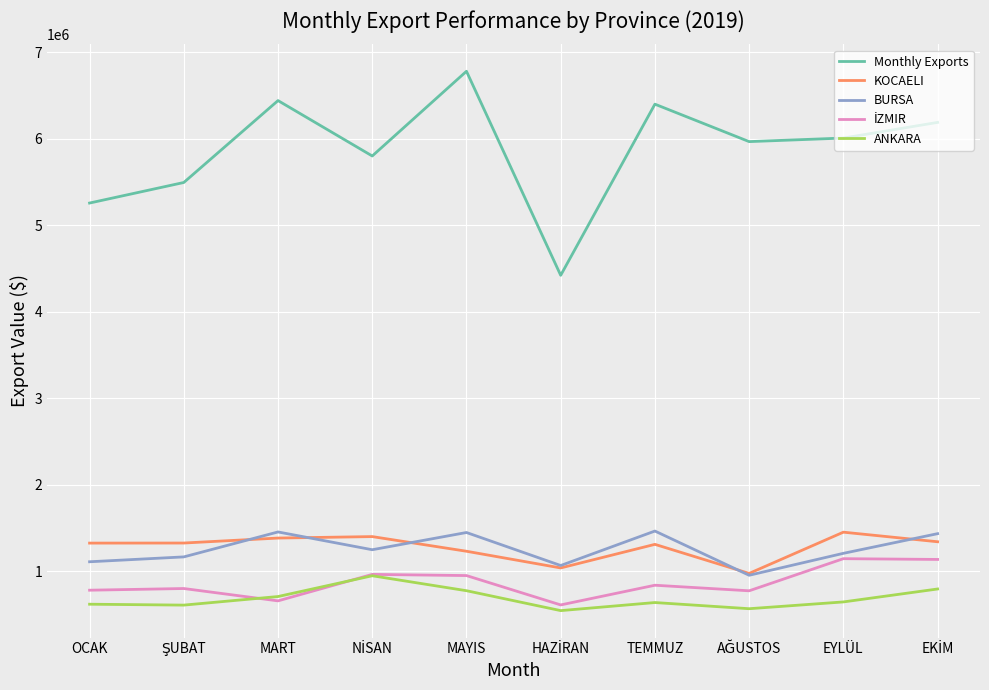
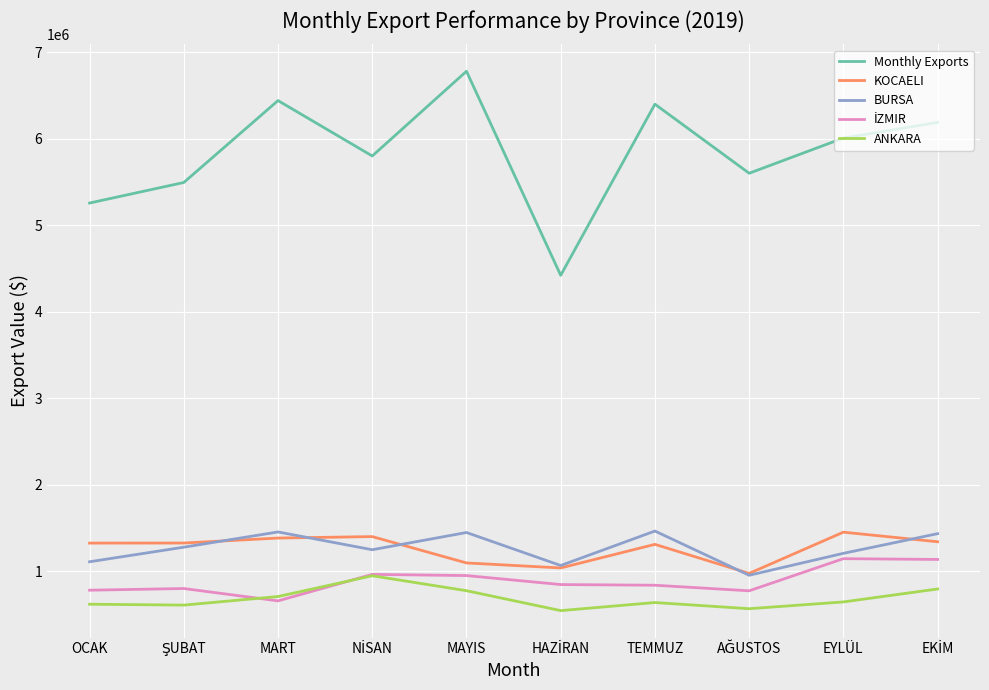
BURSA, ŞUBAT: 1200000 -> 1300000
KOCAELI, MAYIS: 1200000 -> 1100000
İZMIR, HAZİRAN: 600000 -> 800000
Monthly Exports, AĞUSTOS: 6000000 -> 5600000
